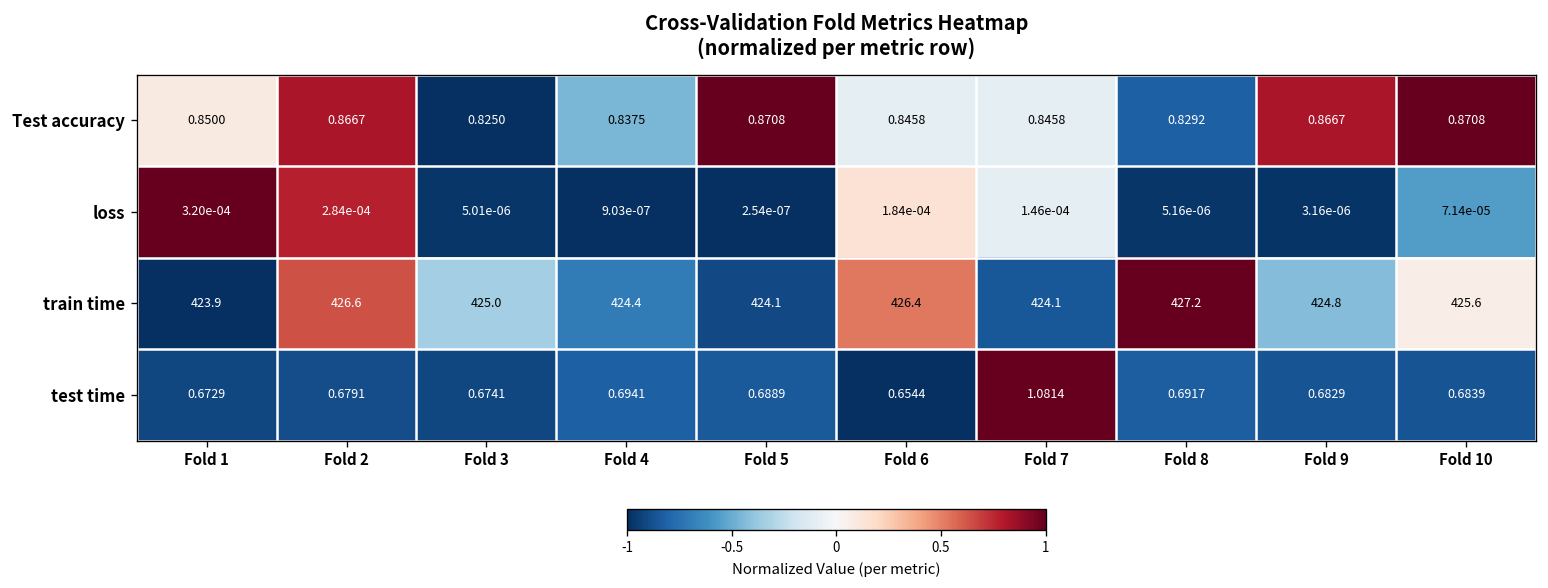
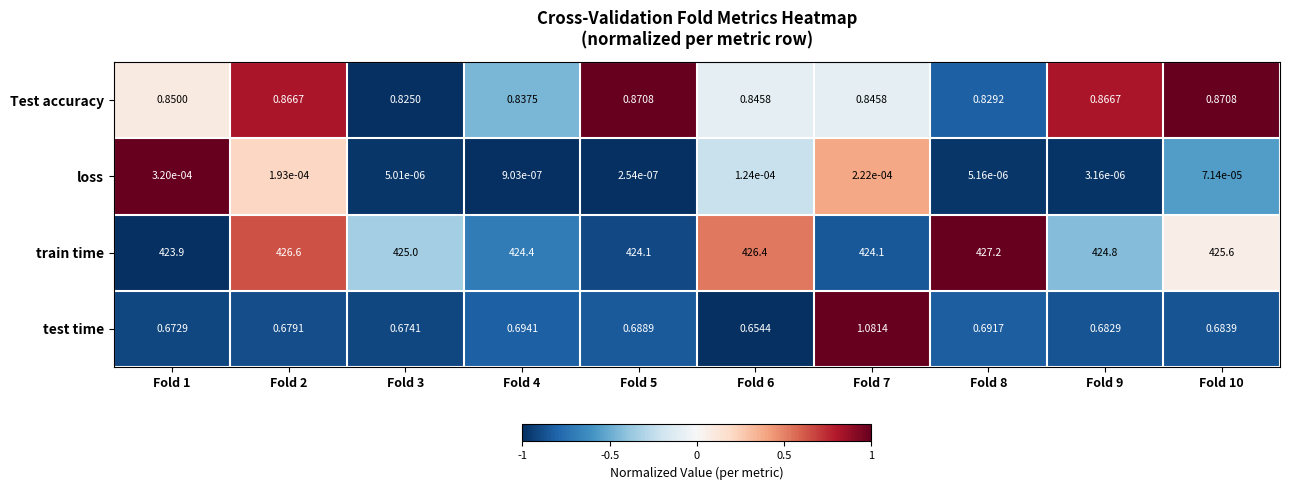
loss, Fold 2: 2.84e-04 -> 1.93e-04
loss, Fold 6: 1.84e-04 -> 1.24e-04
loss, Fold 7: 1.46e-04 -> 2.22e-04
